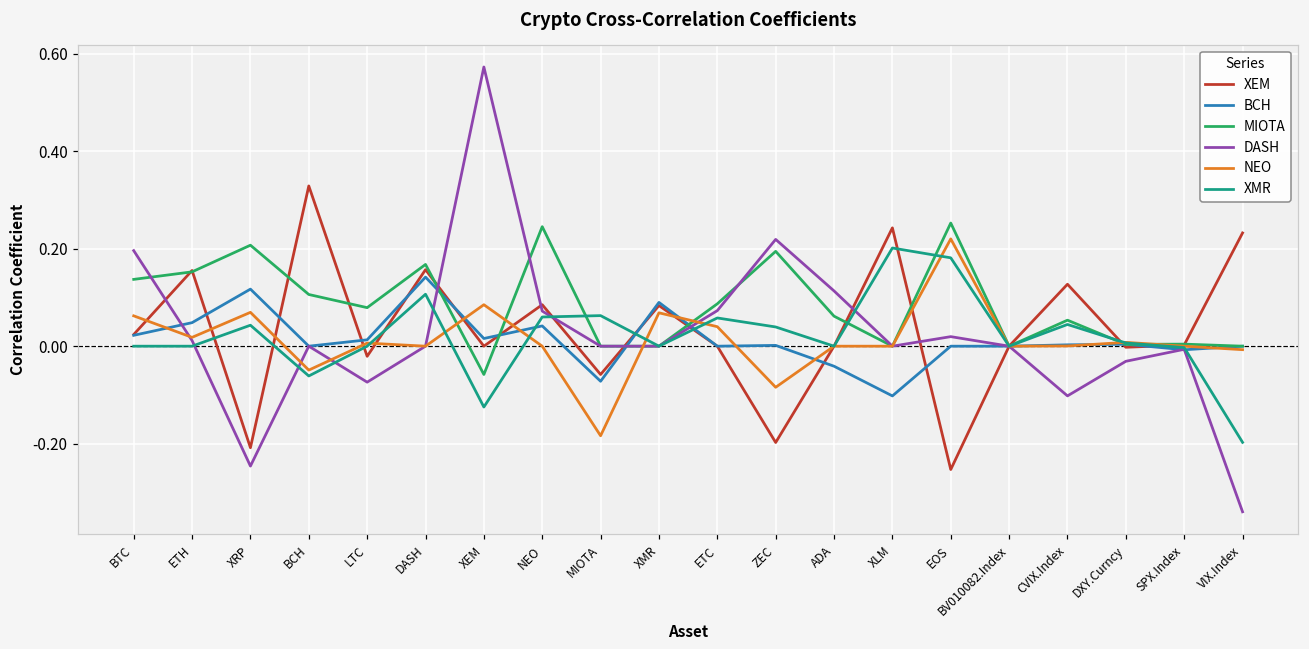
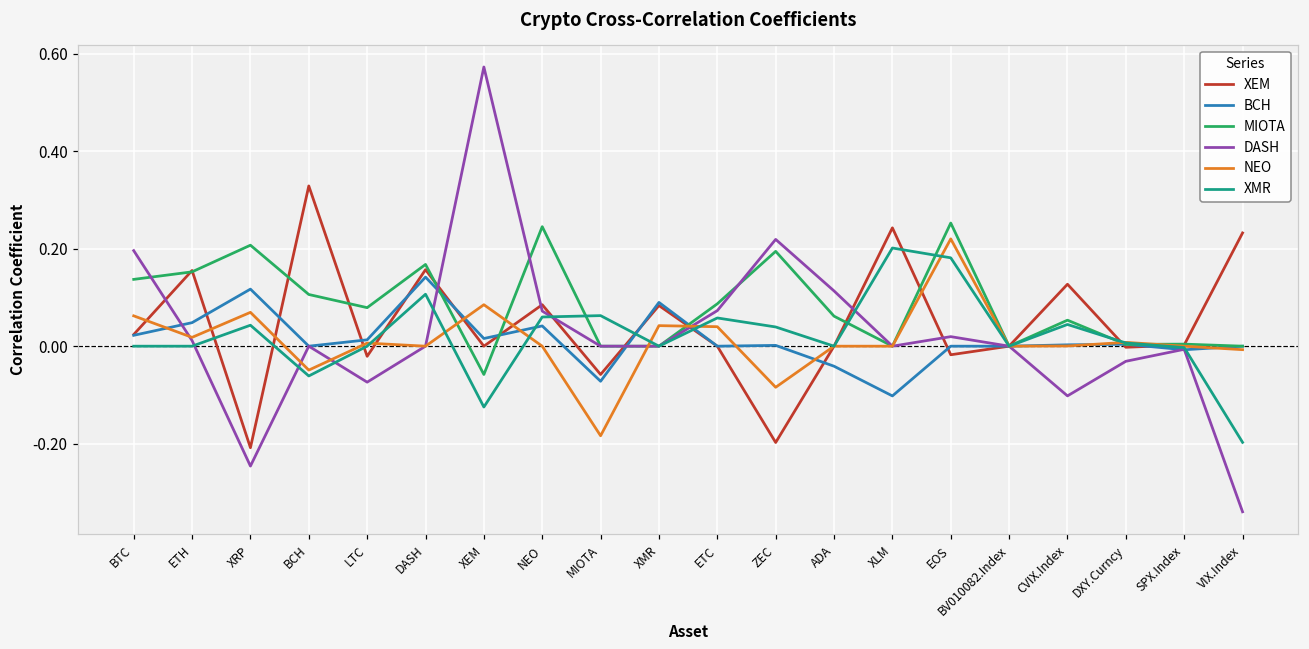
NEO, XMR: 0.07 -> 0.04
XEM, EOS: -0.25 -> -0.02
